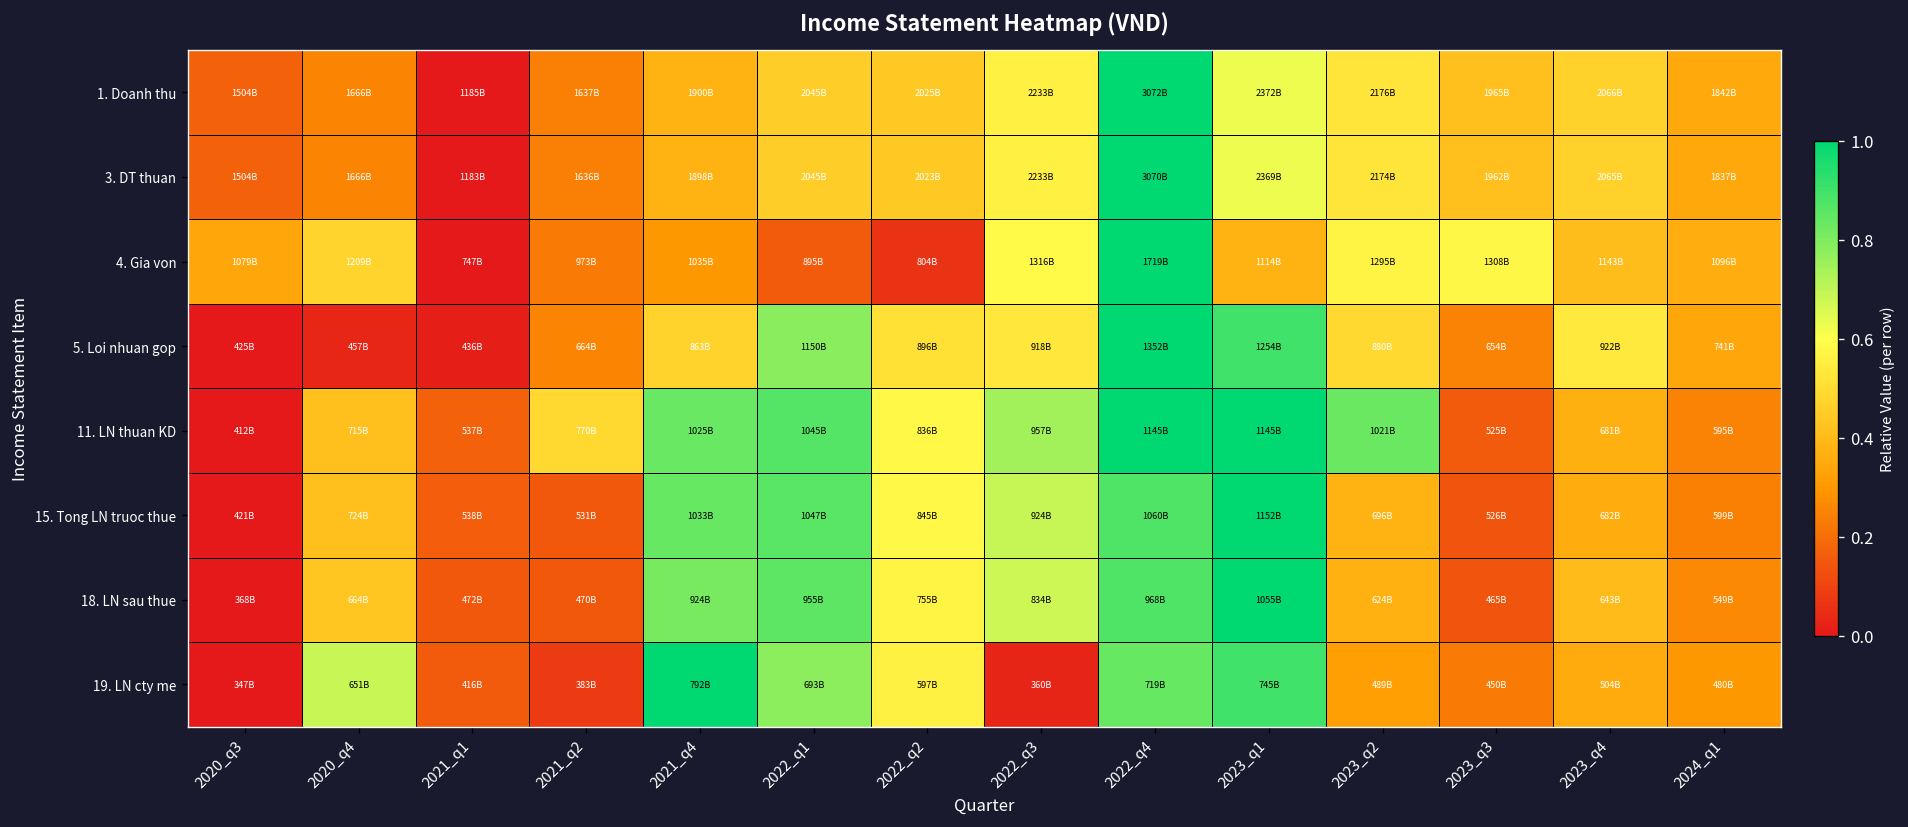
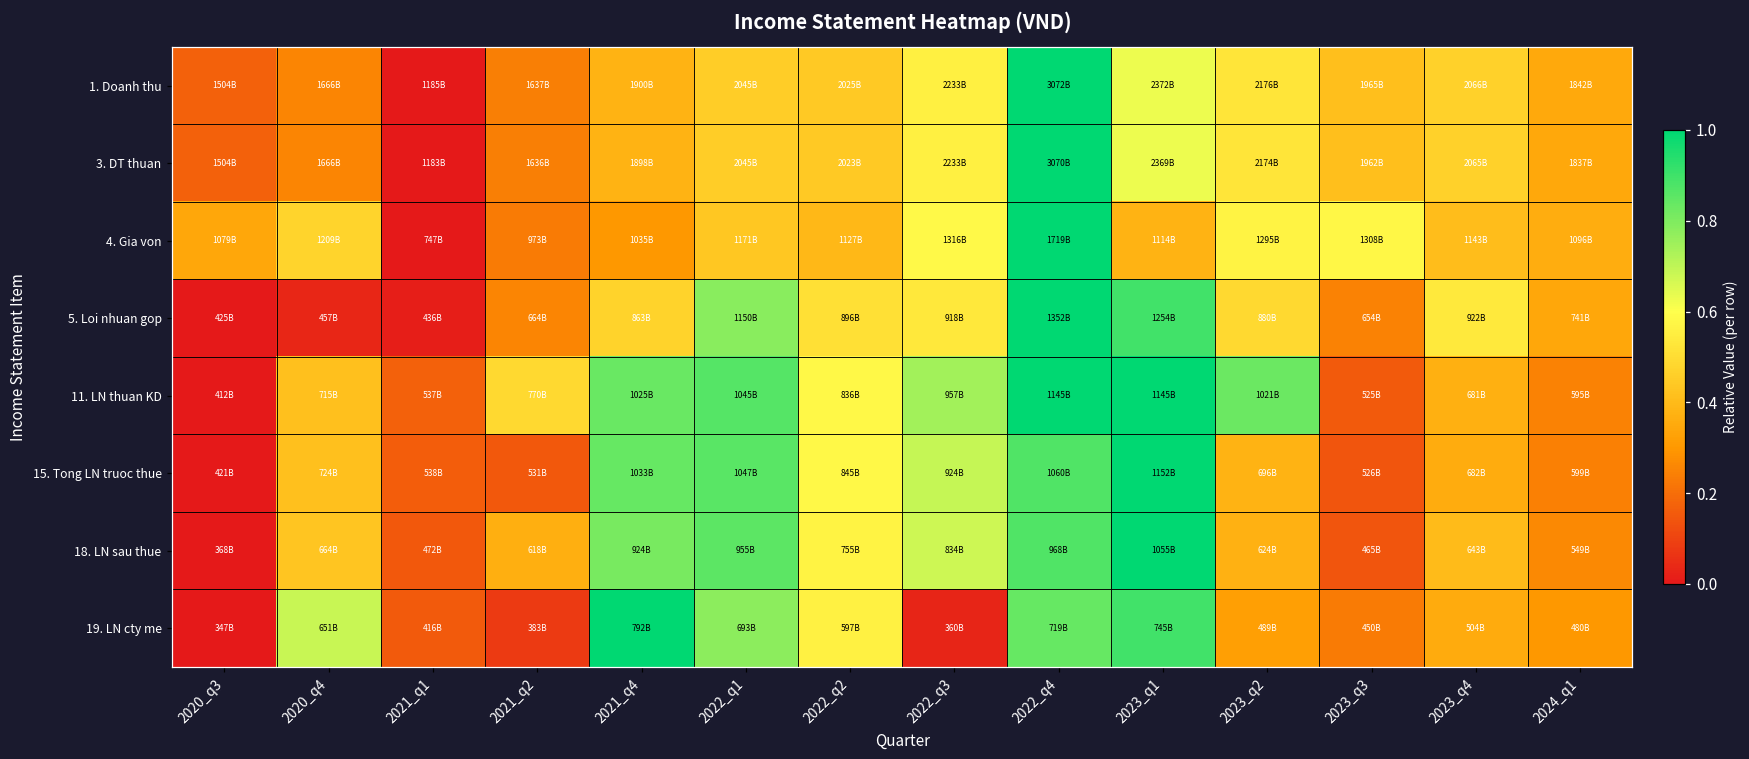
4. Gia von, 2022_q1: 895B -> 1171B
4. Gia von, 2022_q2: 804B -> 1127B
18. LN sau thue, 2021_q2: 470B -> 618B
